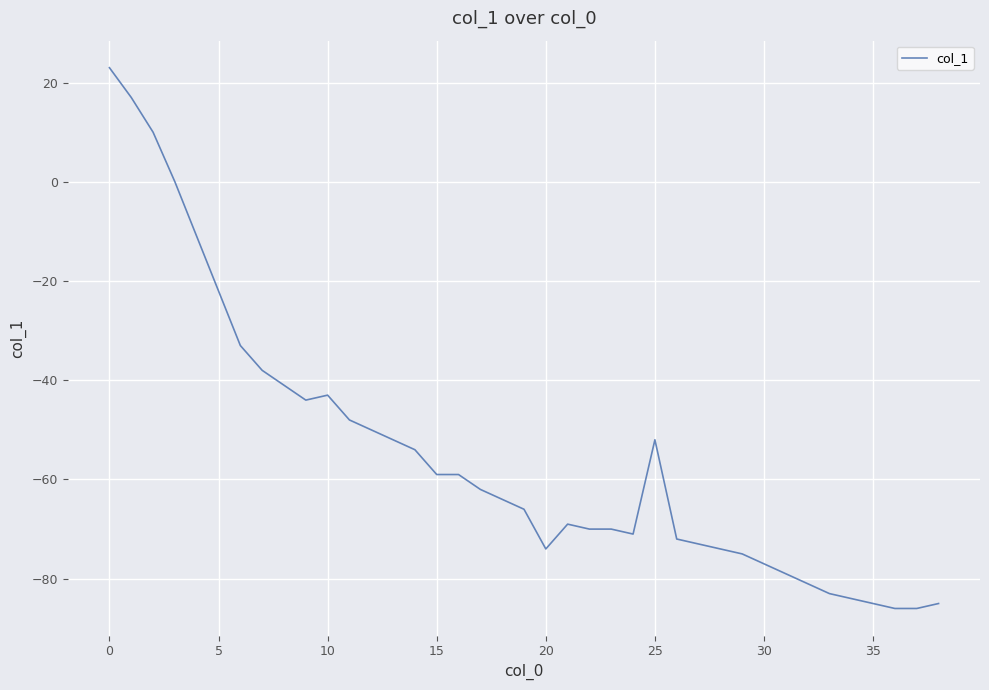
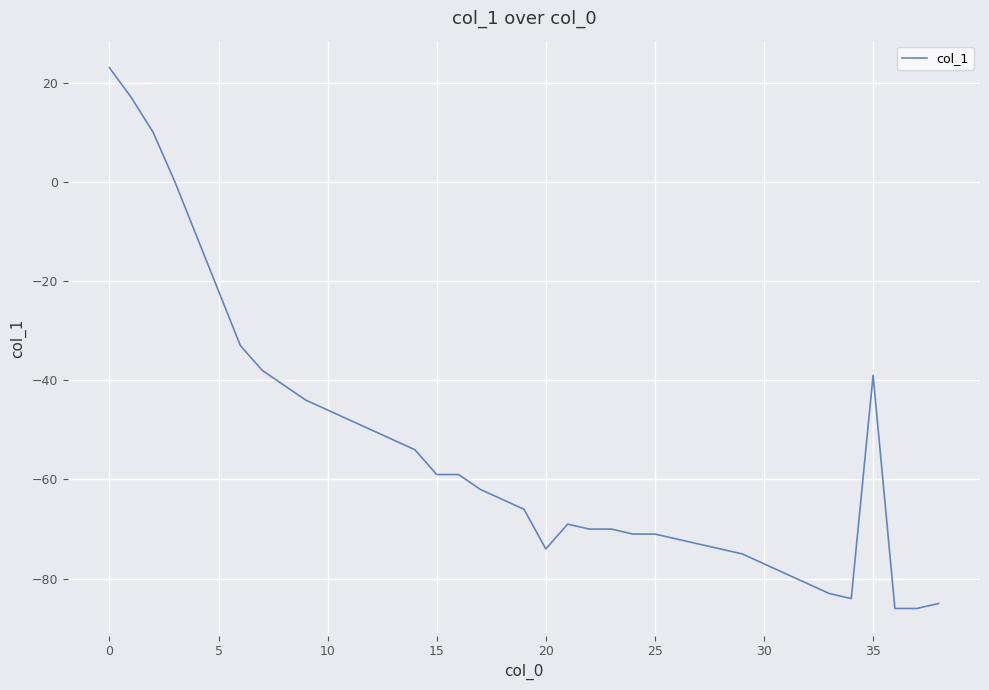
10: -43 -> -46
25: -52 -> -71
35: -85 -> -39
